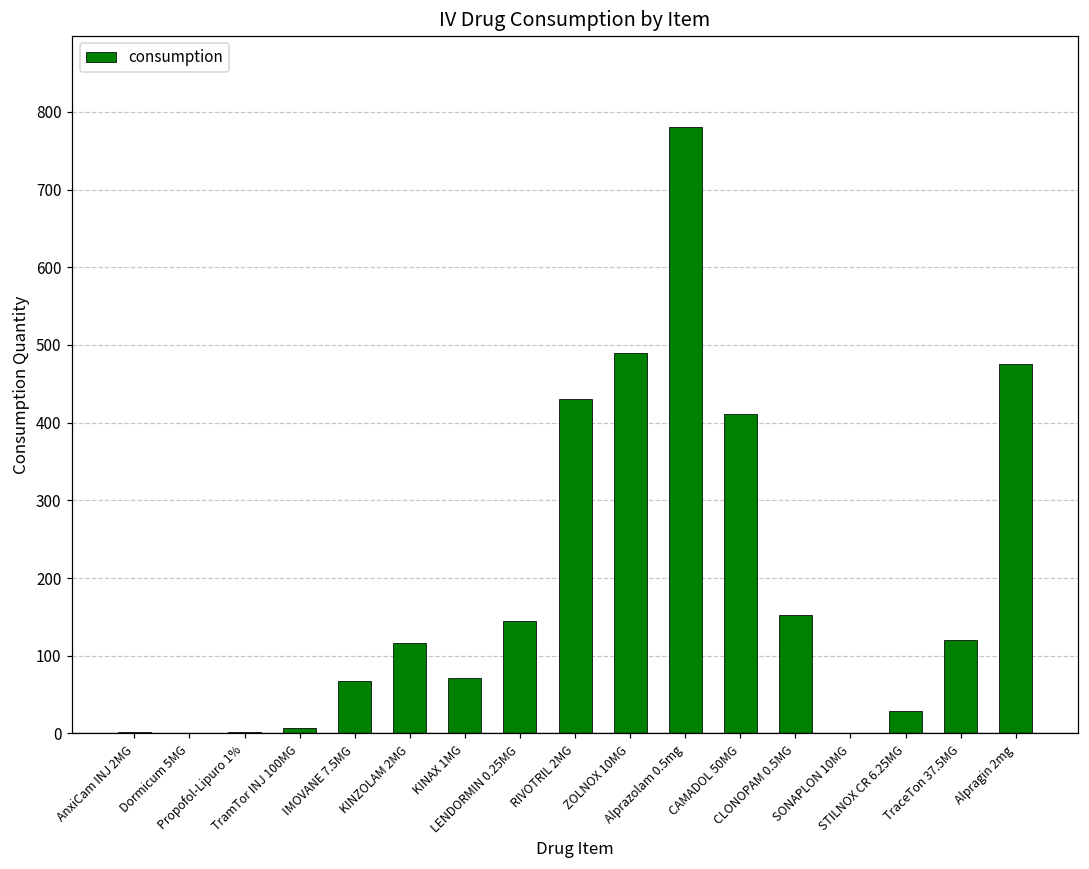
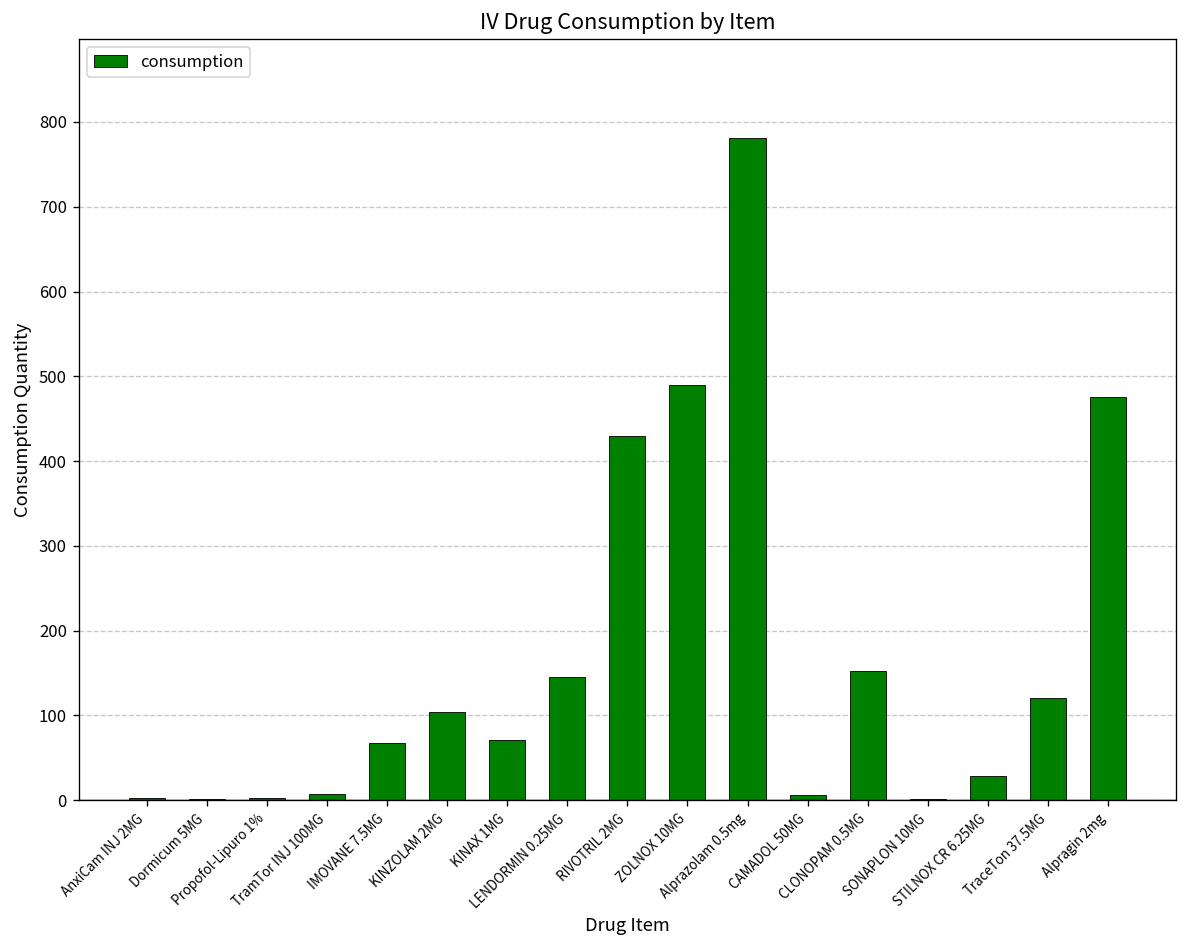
KINZOLAM 2MG: 120 -> 100
CAMADOL 50MG: 410 -> 10
